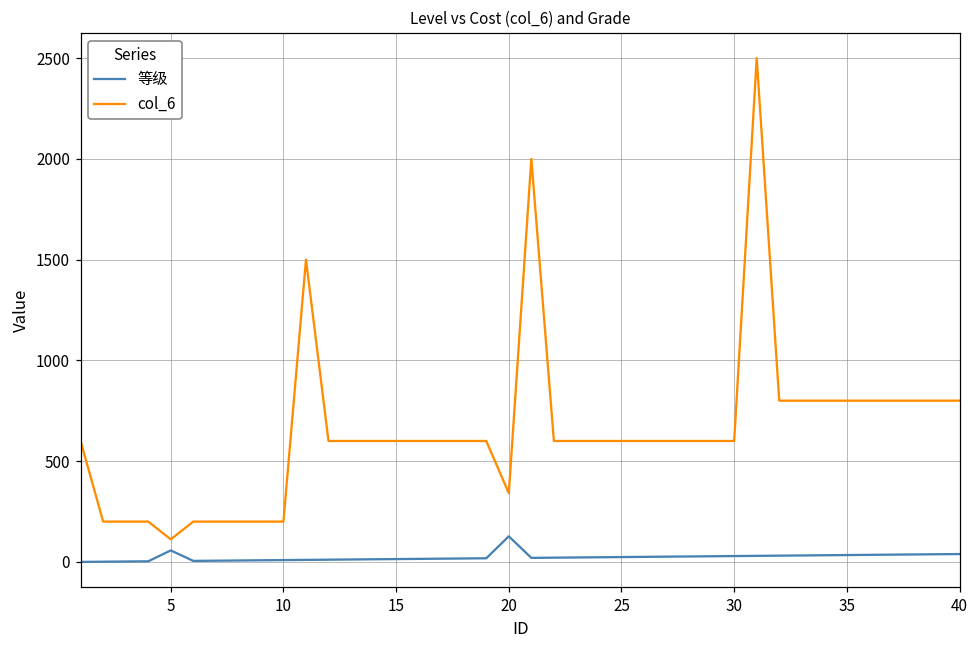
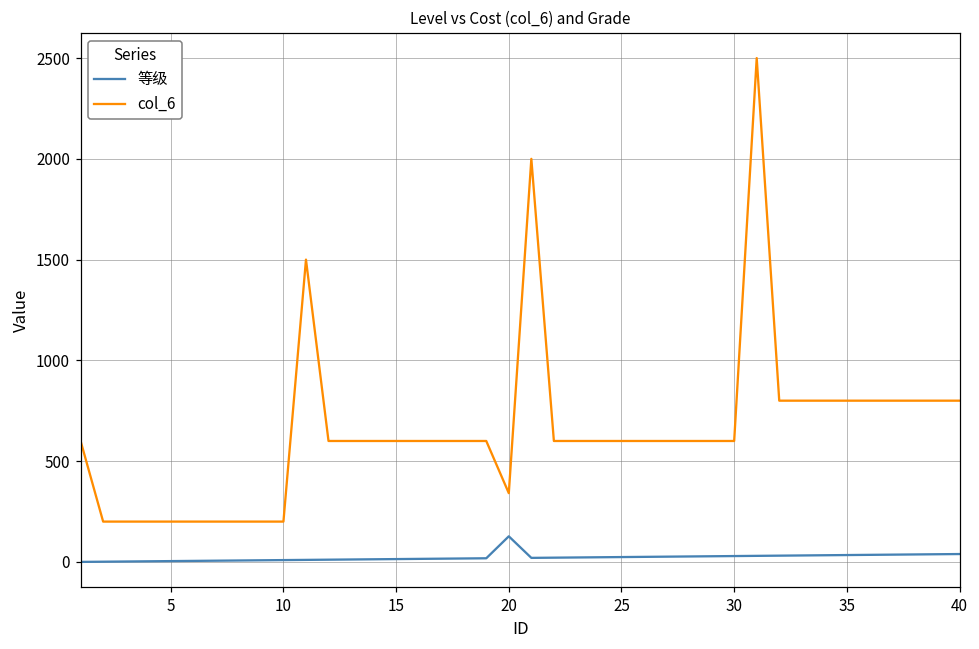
等级, 5: 60 -> 0
col_6, 5: 110 -> 200
